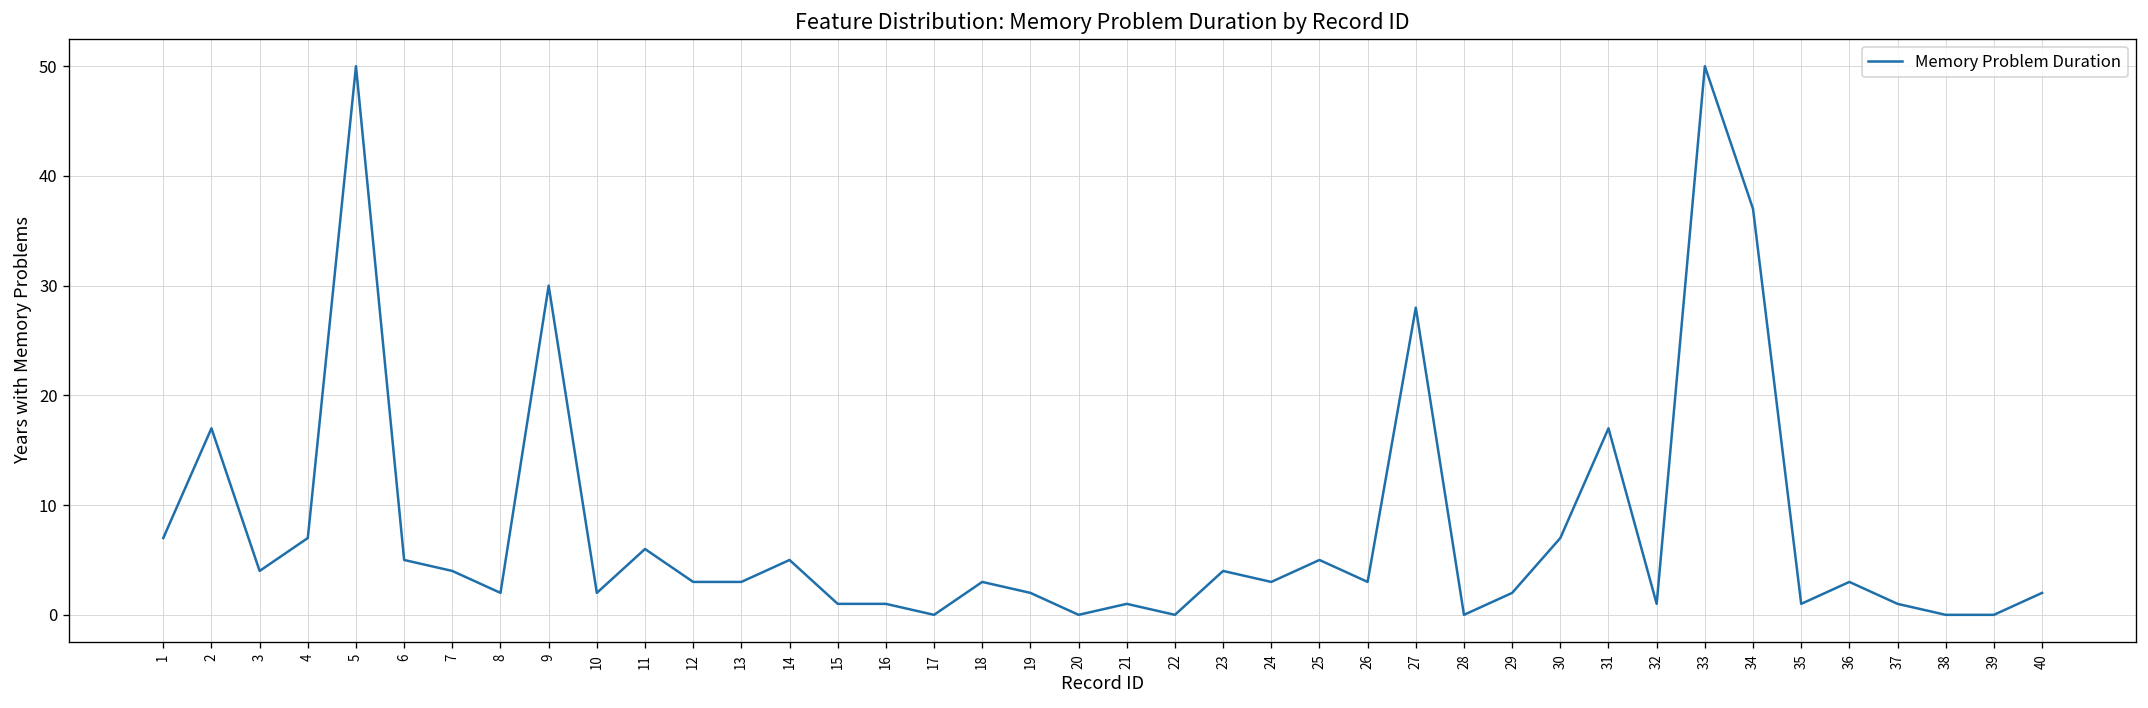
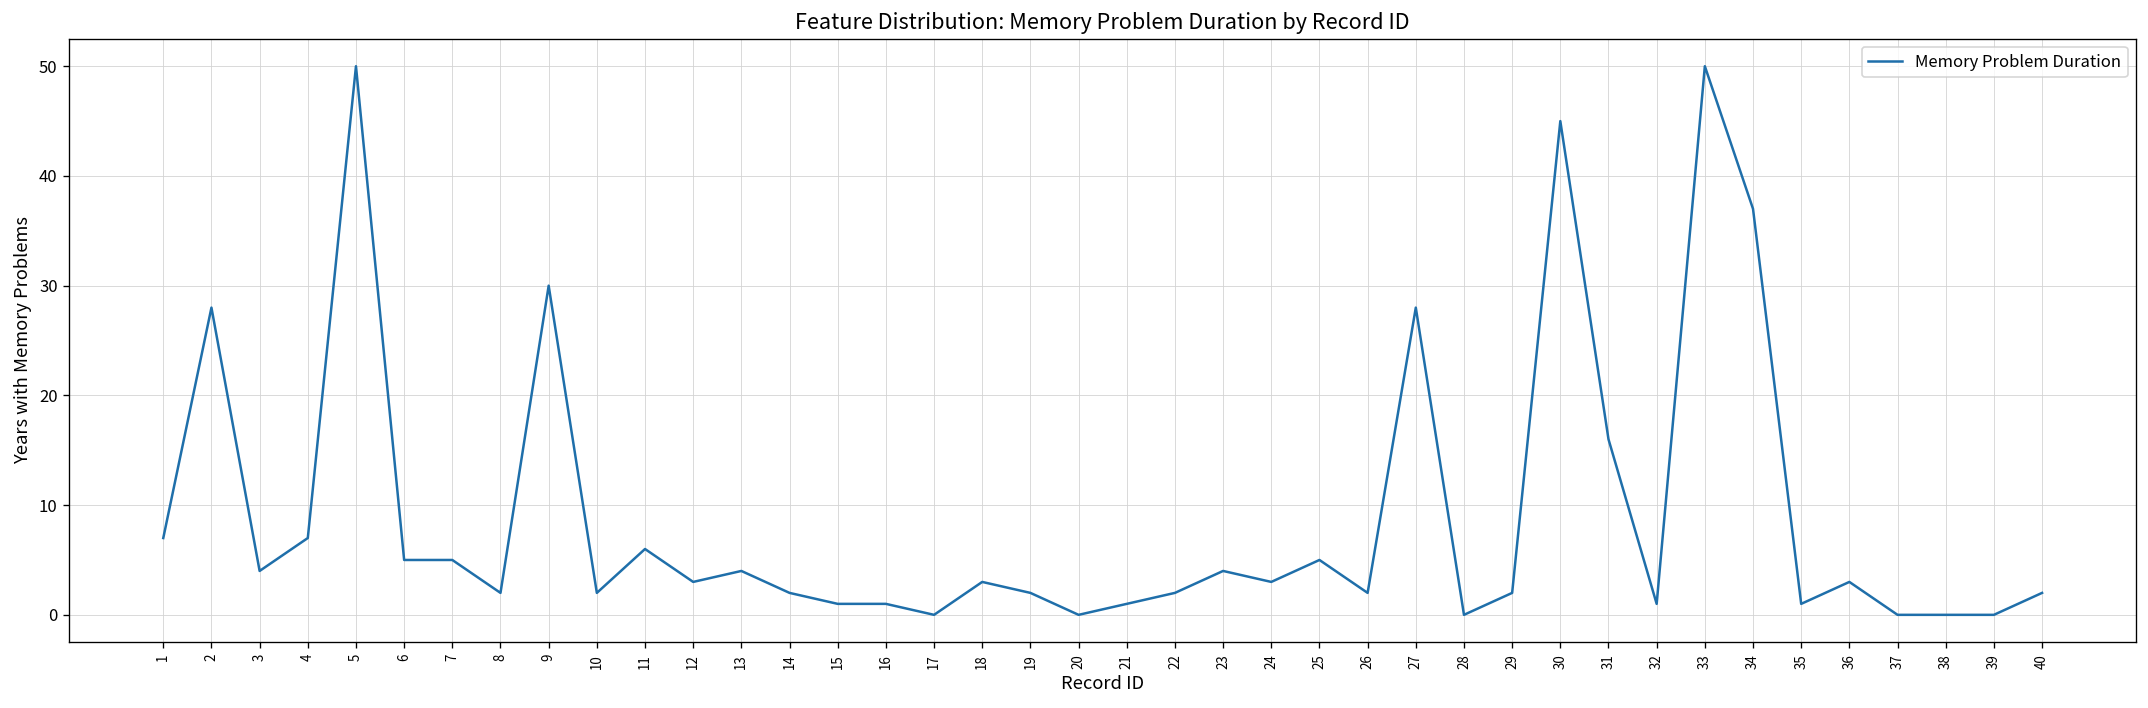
2: 17 -> 28
7: 4 -> 5
13: 3 -> 4
14: 5 -> 2
22: 0 -> 2
26: 3 -> 2
30: 7 -> 45
31: 17 -> 16
37: 1 -> 0
